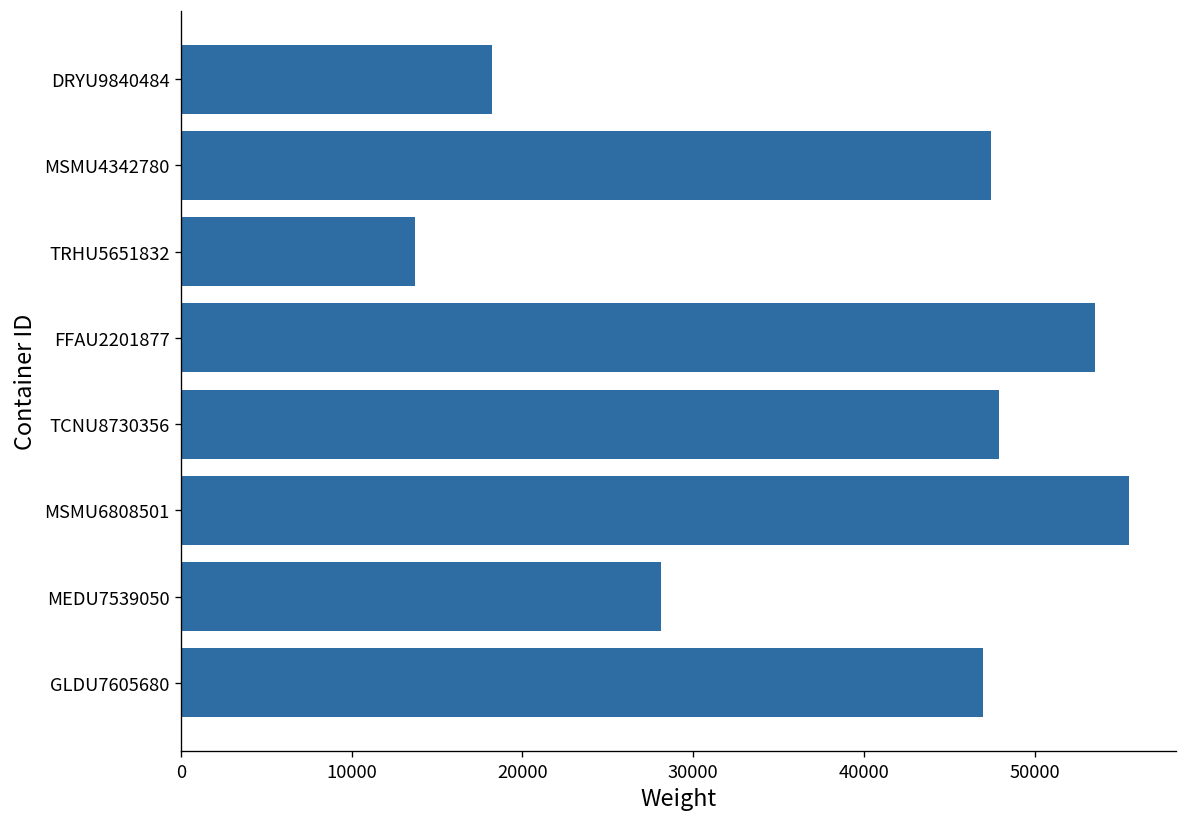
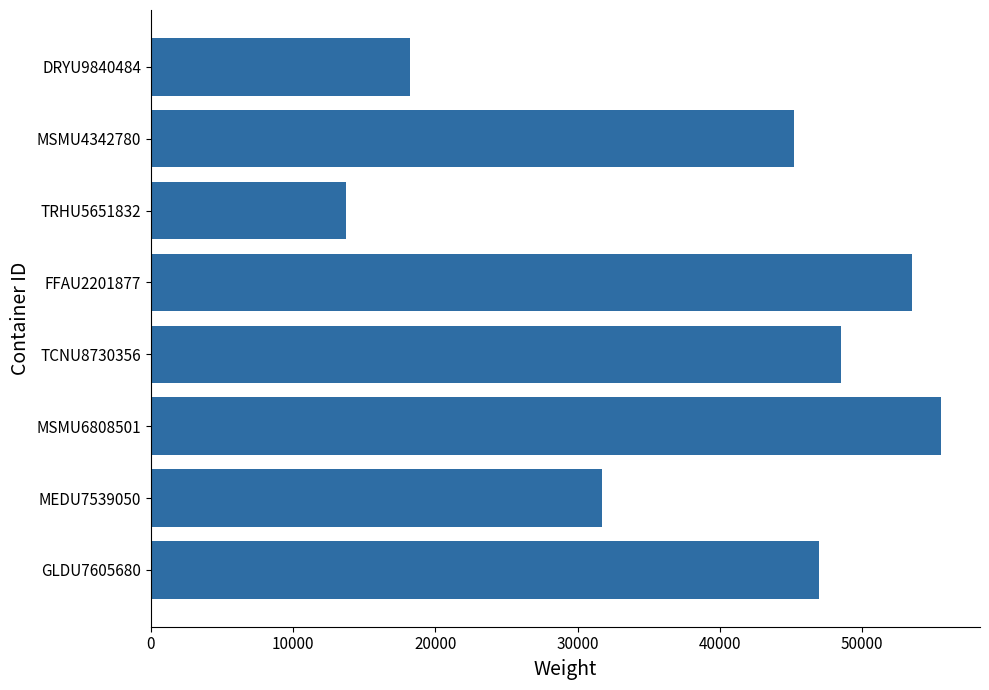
MSMU4342780: 47400 -> 45200
TCNU8730356: 47900 -> 48500
MEDU7539050: 28100 -> 31700
